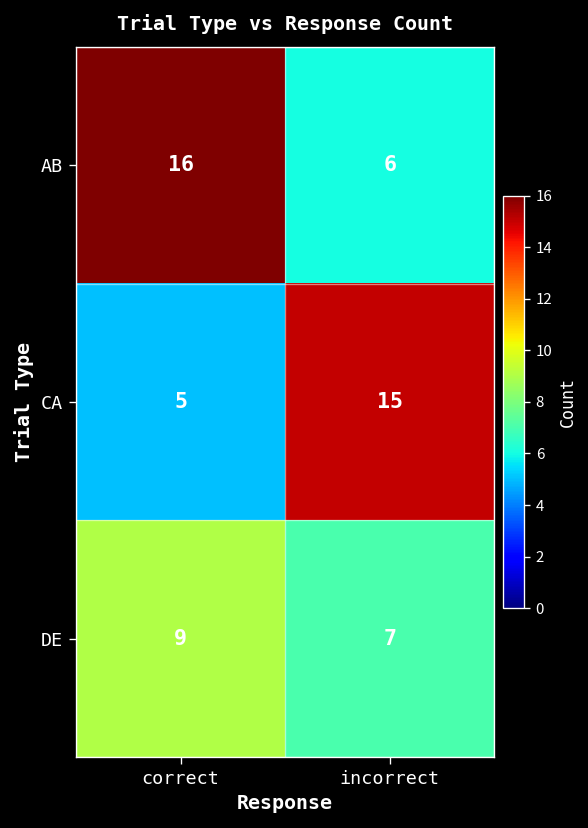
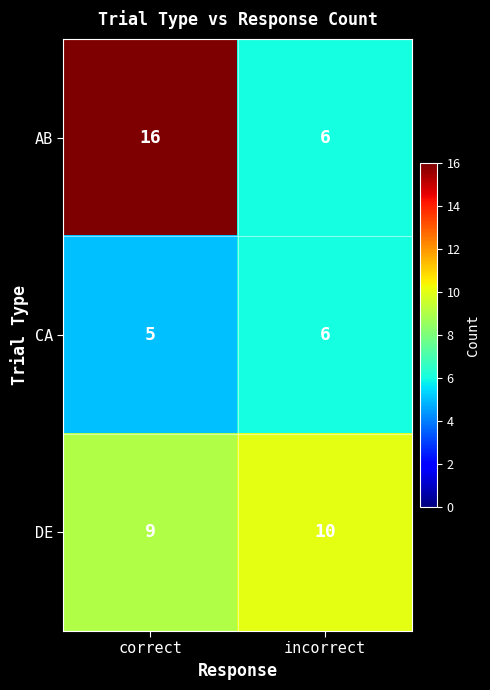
CA, incorrect: 15 -> 6
DE, incorrect: 7 -> 10
